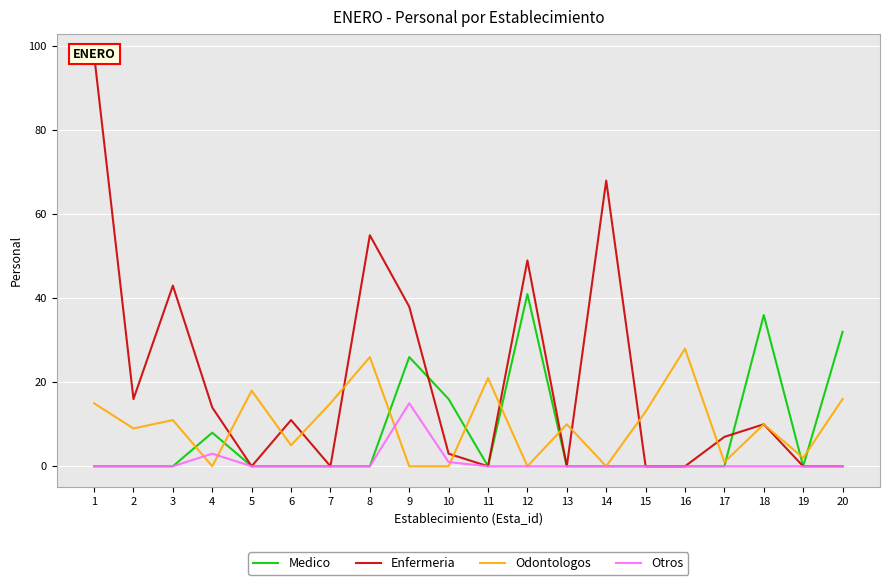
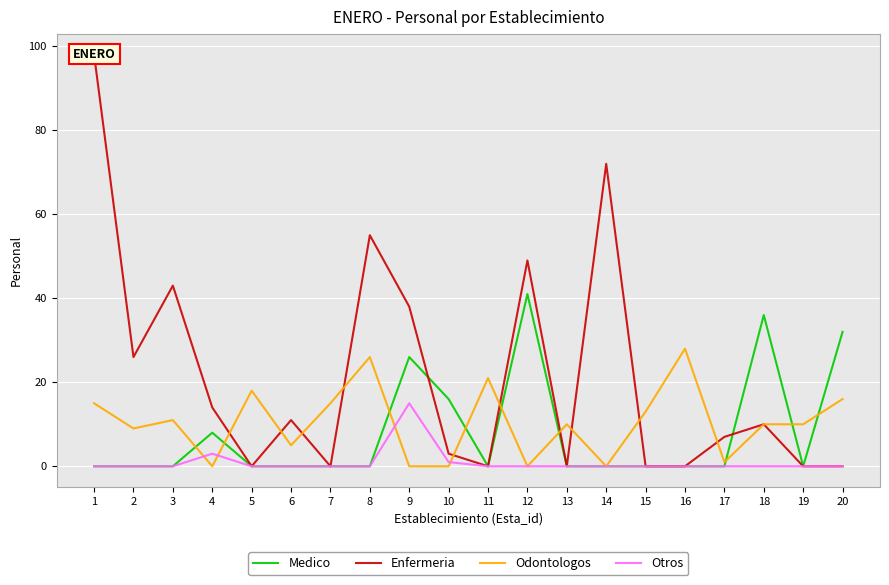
Enfermeria, 2: 16 -> 26
Enfermeria, 14: 68 -> 72
Odontologos, 19: 2 -> 10
